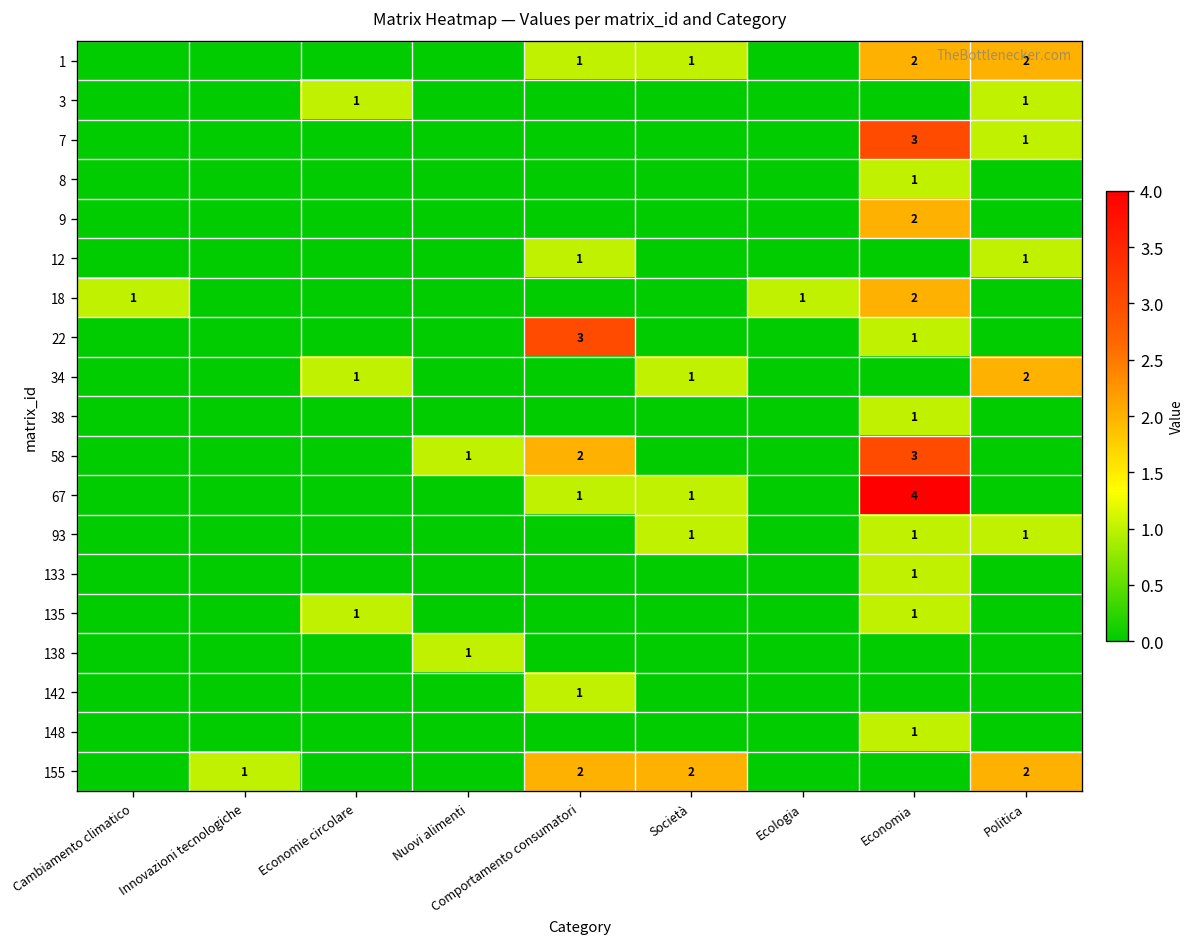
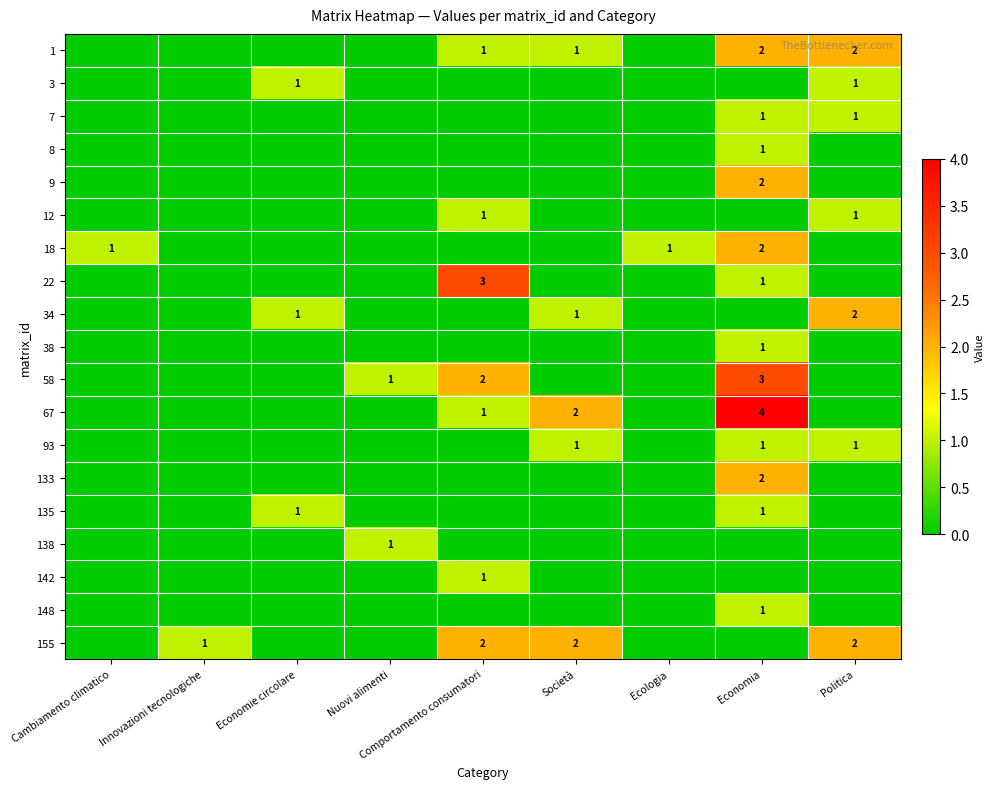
7, Economia: 3 -> 1
67, Società: 1 -> 2
133, Economia: 1 -> 2
